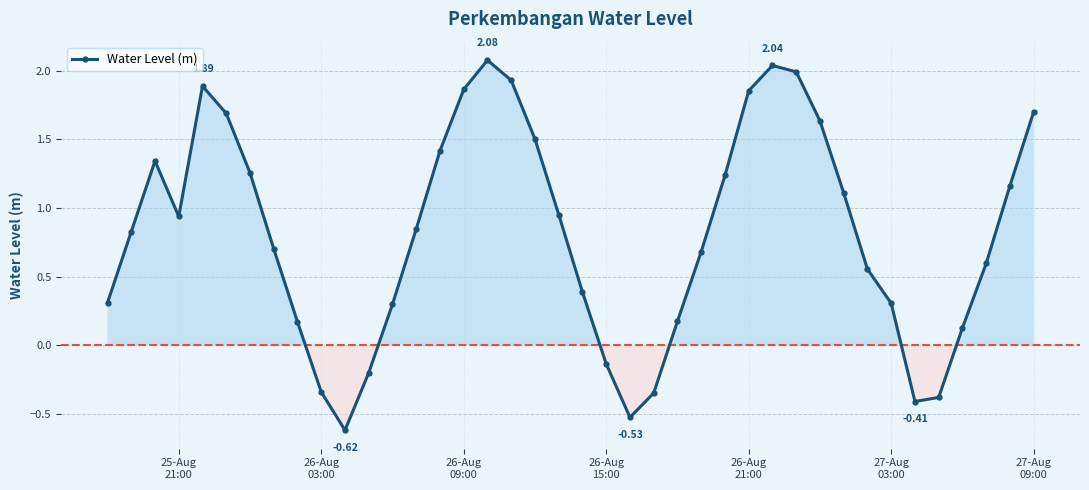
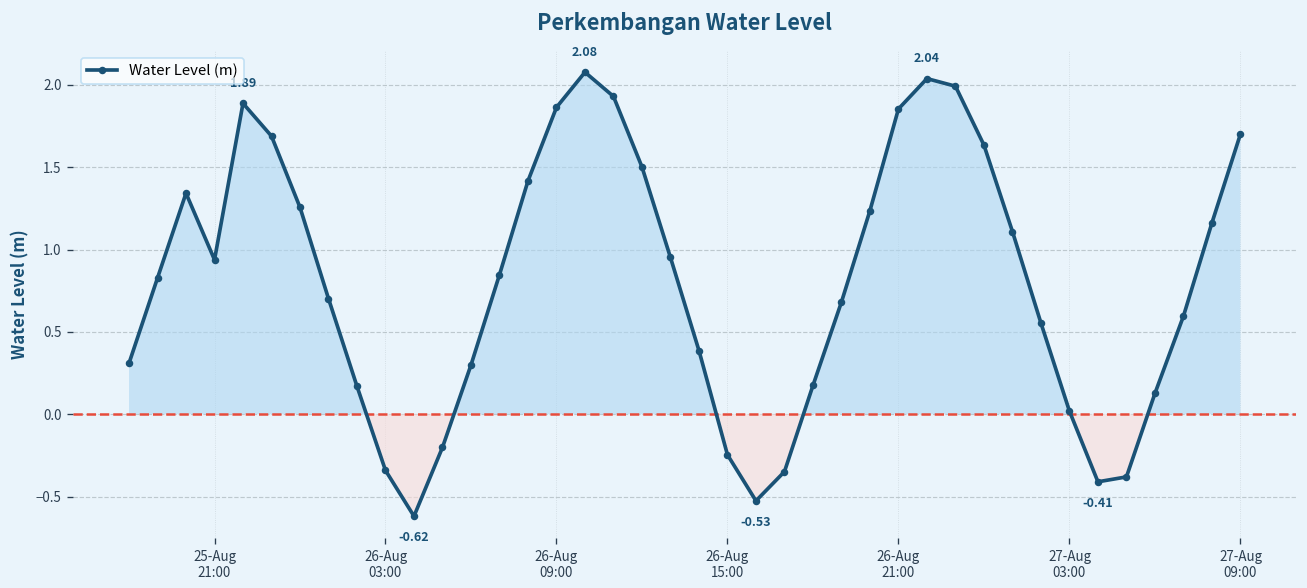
26-Aug 15:00: -0.14 -> -0.25
27-Aug 03:00: 0.30 -> 0.02
